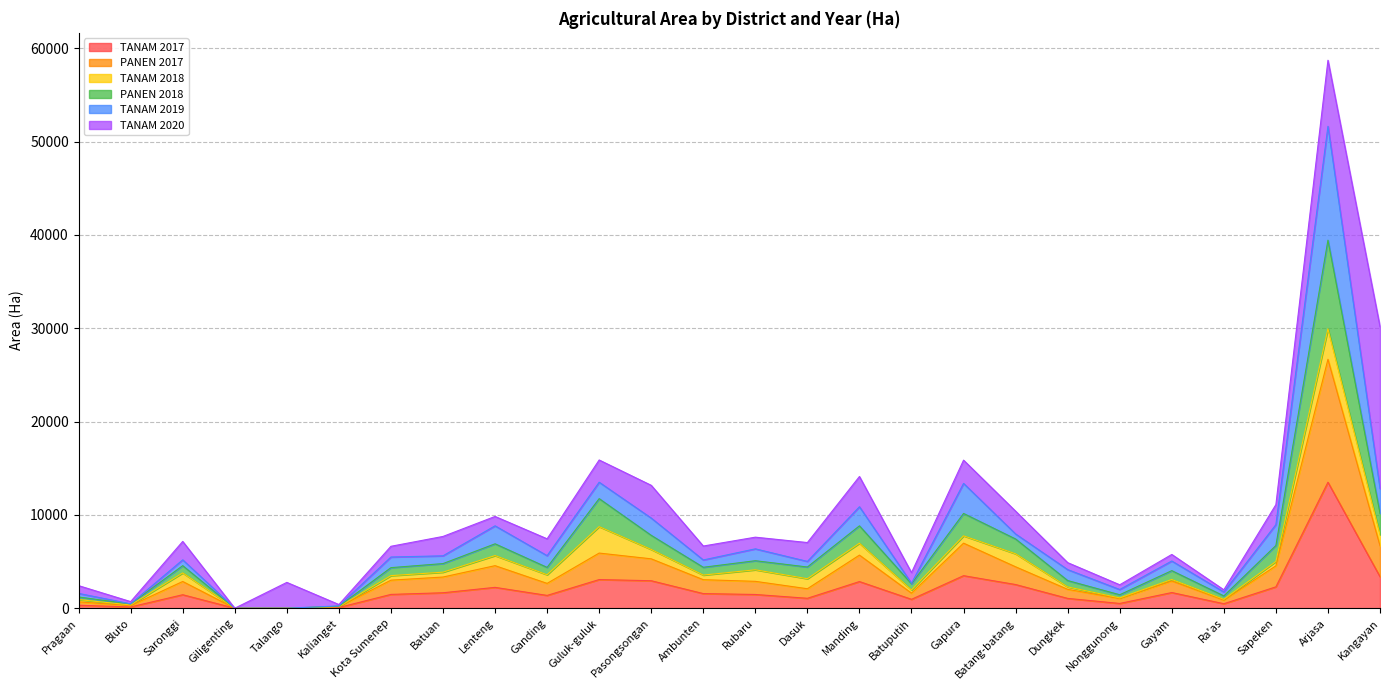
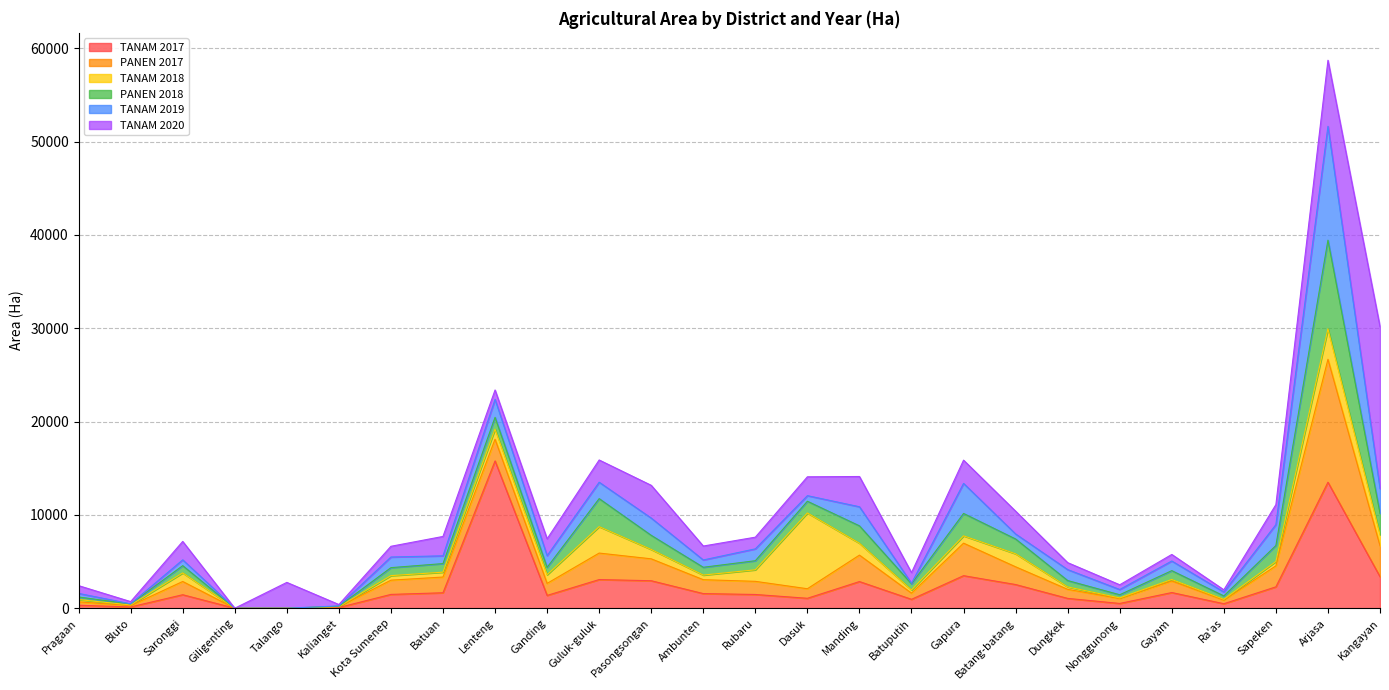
TANAM 2017, Lenteng: 2000 -> 16000
TANAM 2018, Dasuk: 1000 -> 8000
